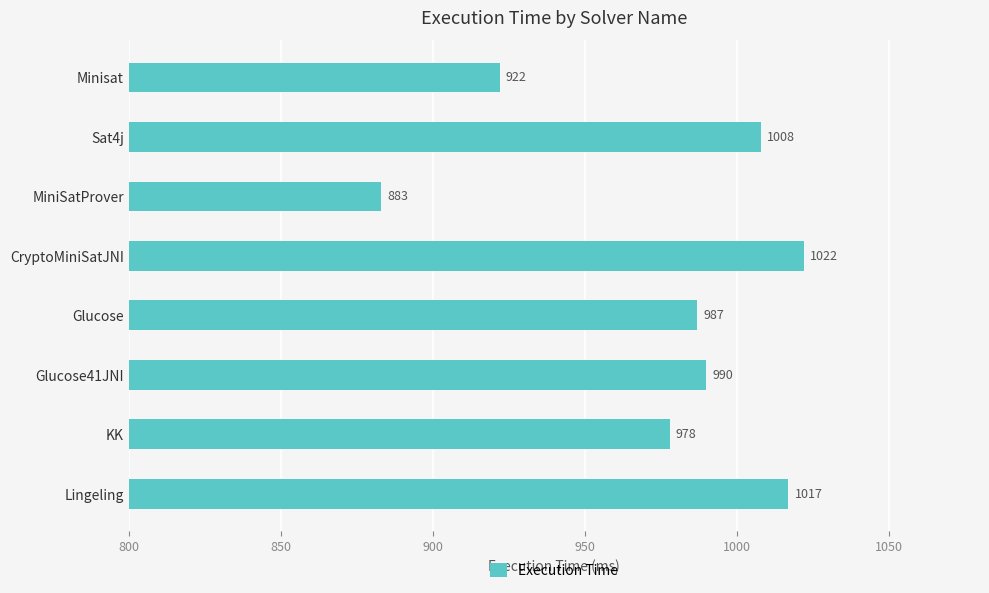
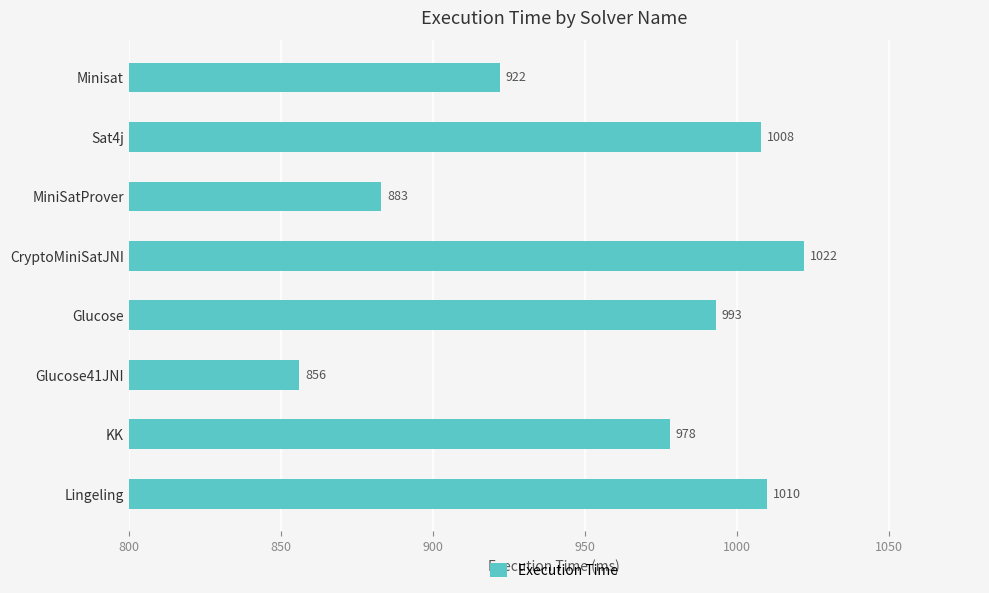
Glucose: 987 -> 993
Glucose41JNI: 990 -> 856
Lingeling: 1017 -> 1010
